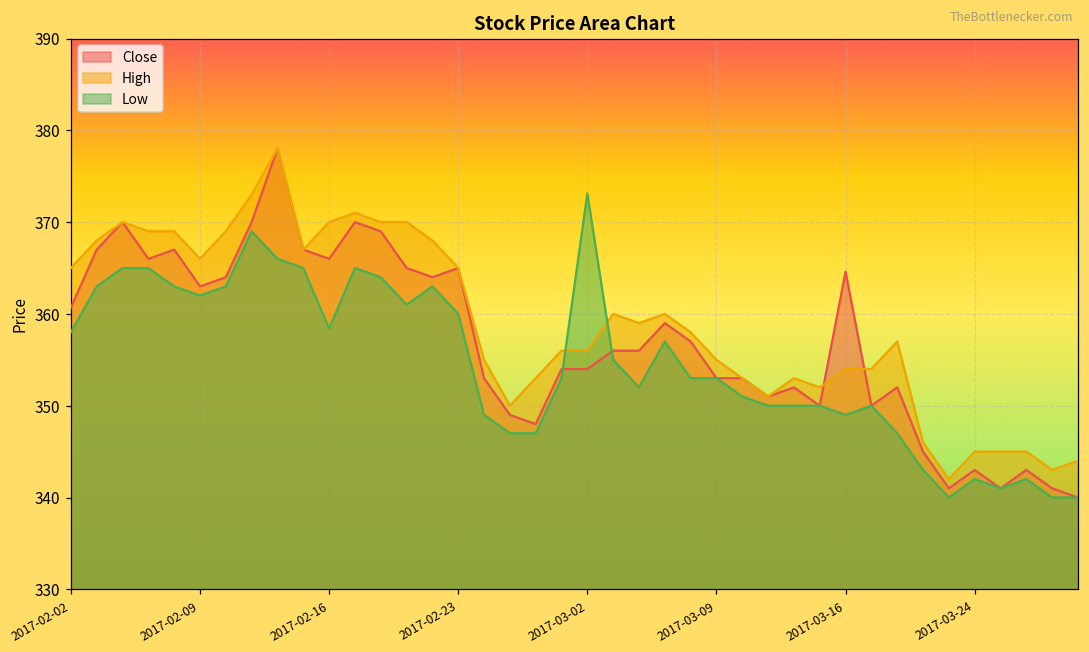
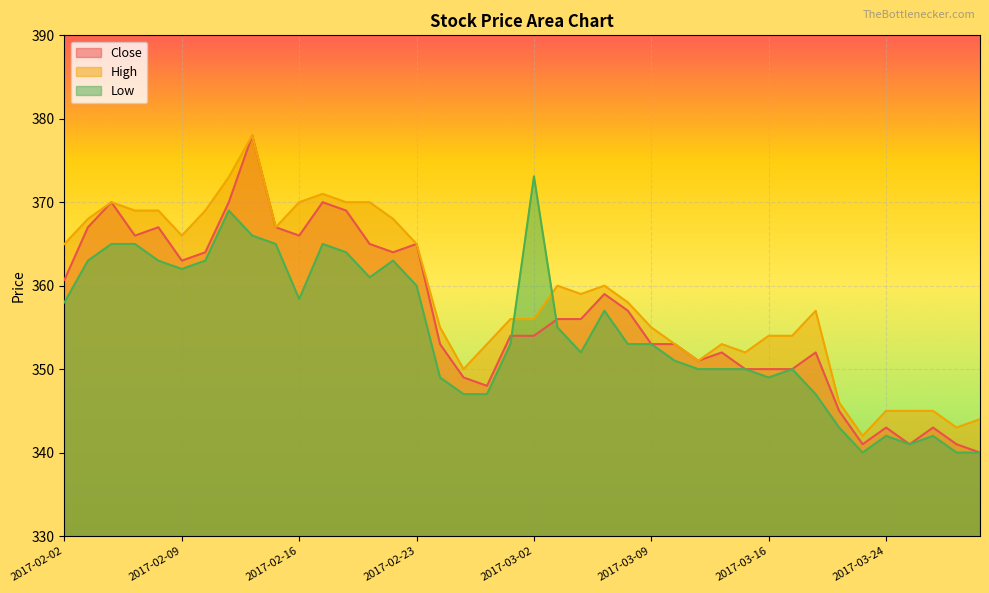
Close, 2017-03-16: 365 -> 350
